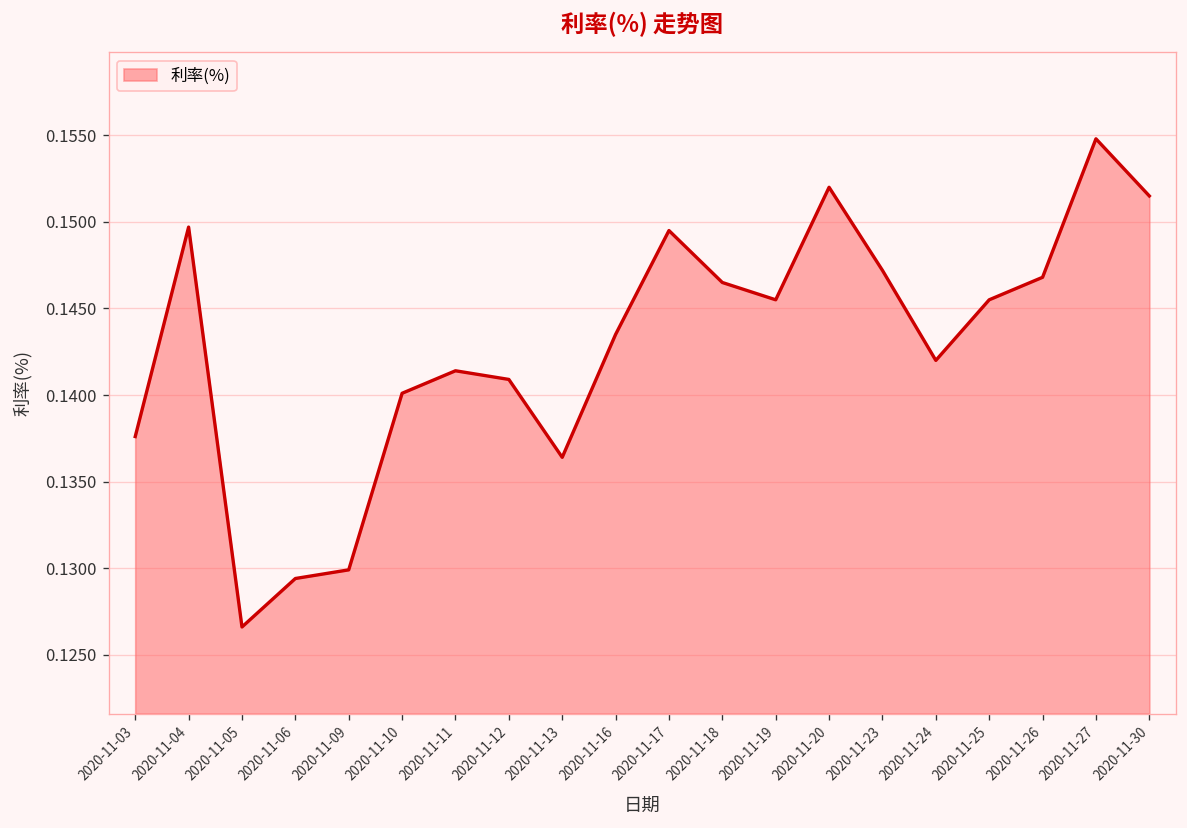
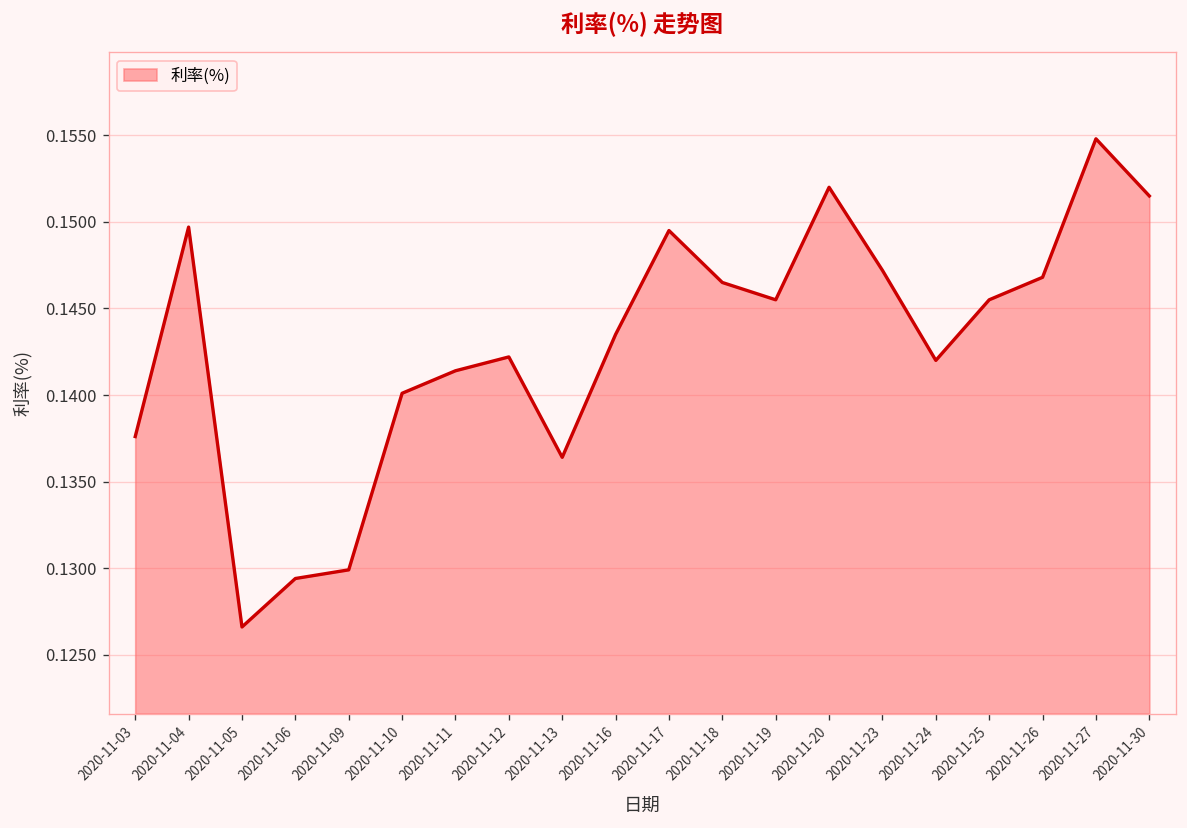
2020-11-12: 0.1409 -> 0.1422
